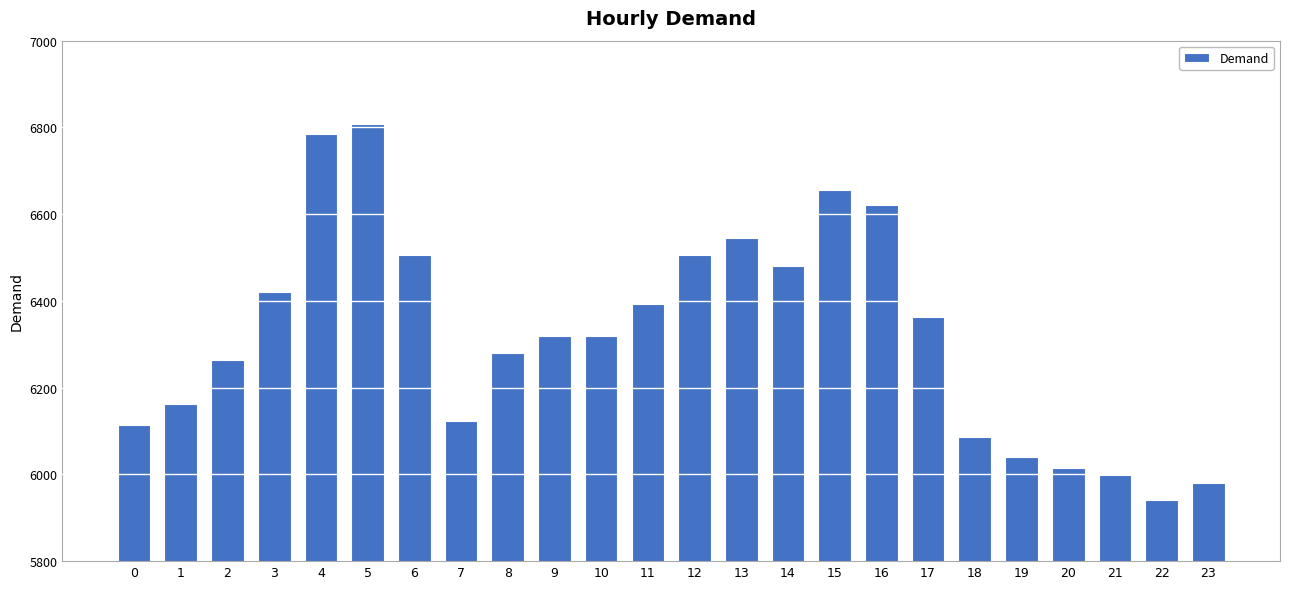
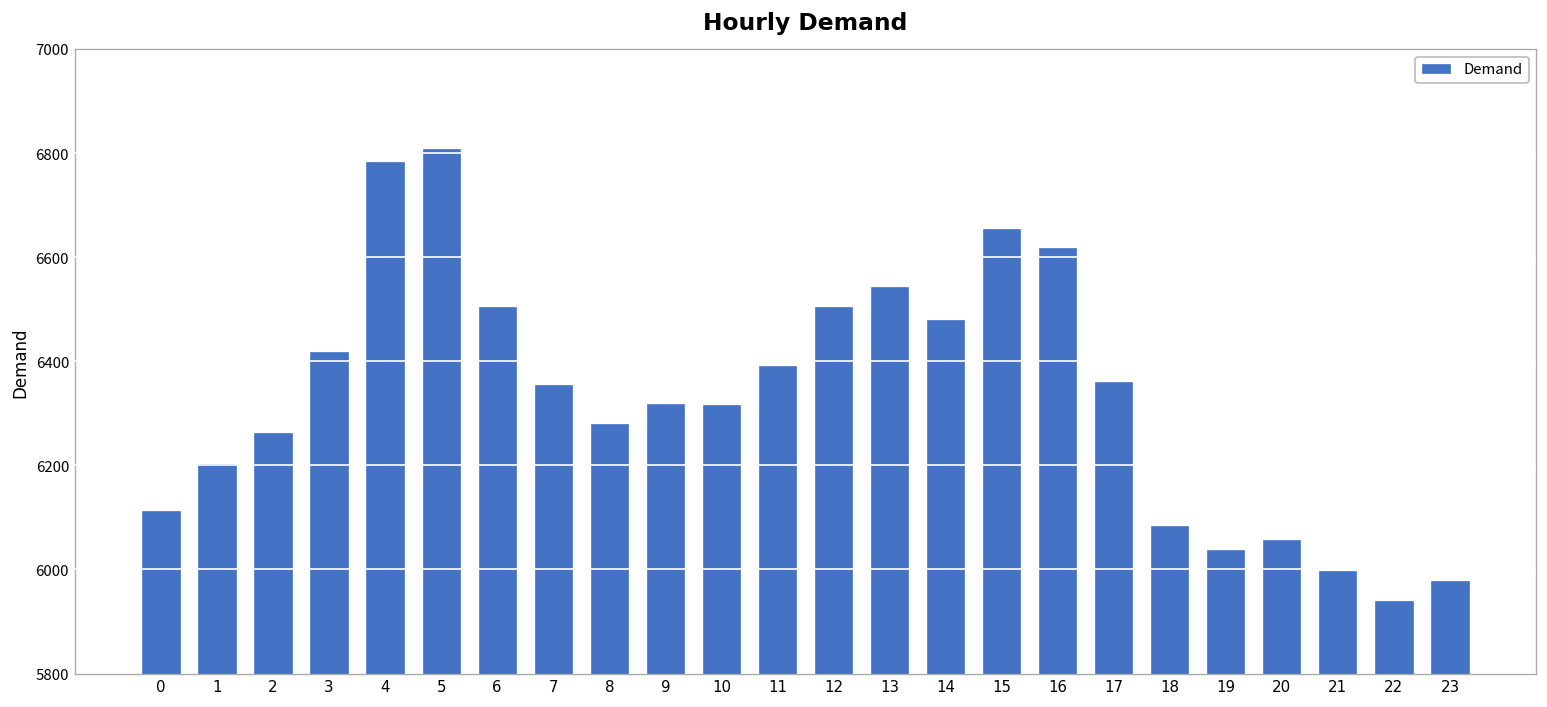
1: 6160 -> 6210
7: 6120 -> 6360
20: 6020 -> 6060
